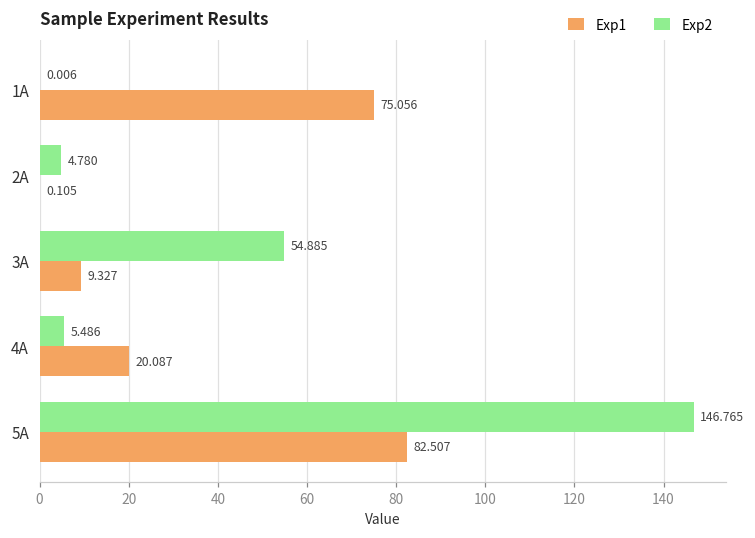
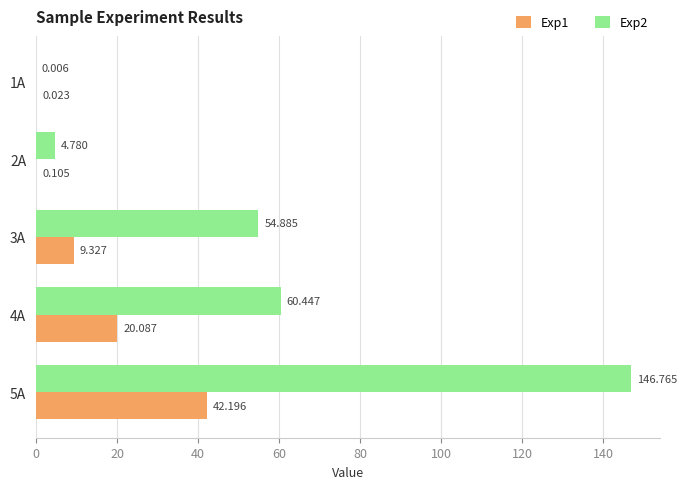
Exp1, 1A: 75.056 -> 0.023
Exp2, 4A: 5.486 -> 60.447
Exp1, 5A: 82.507 -> 42.196
